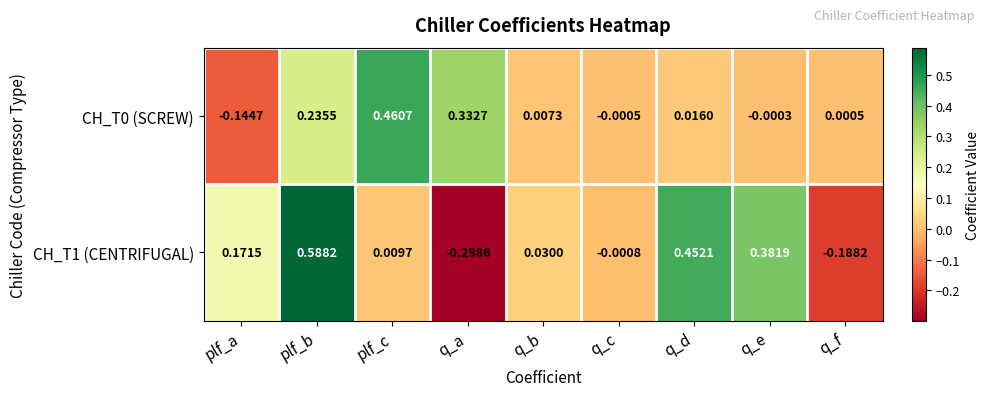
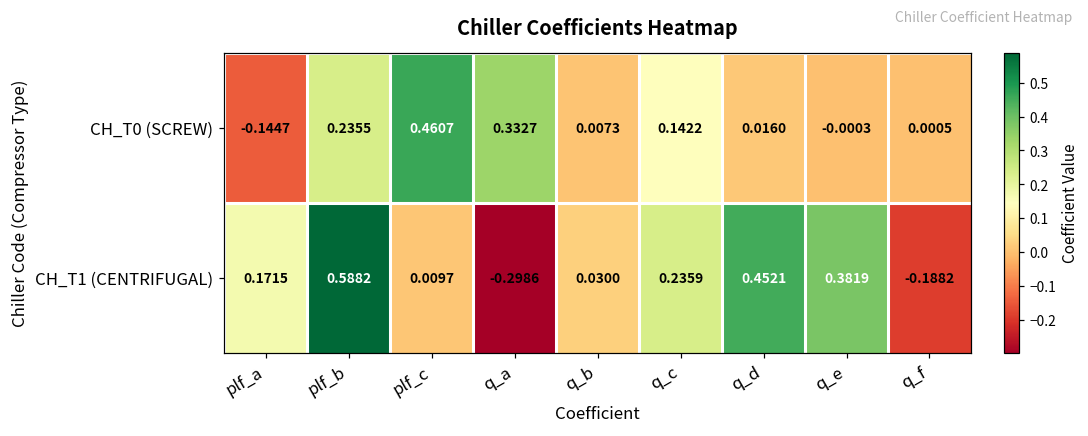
CH_T0 (SCREW), q_c: -0.0005 -> 0.1422
CH_T1 (CENTRIFUGAL), q_c: -0.0008 -> 0.2359
